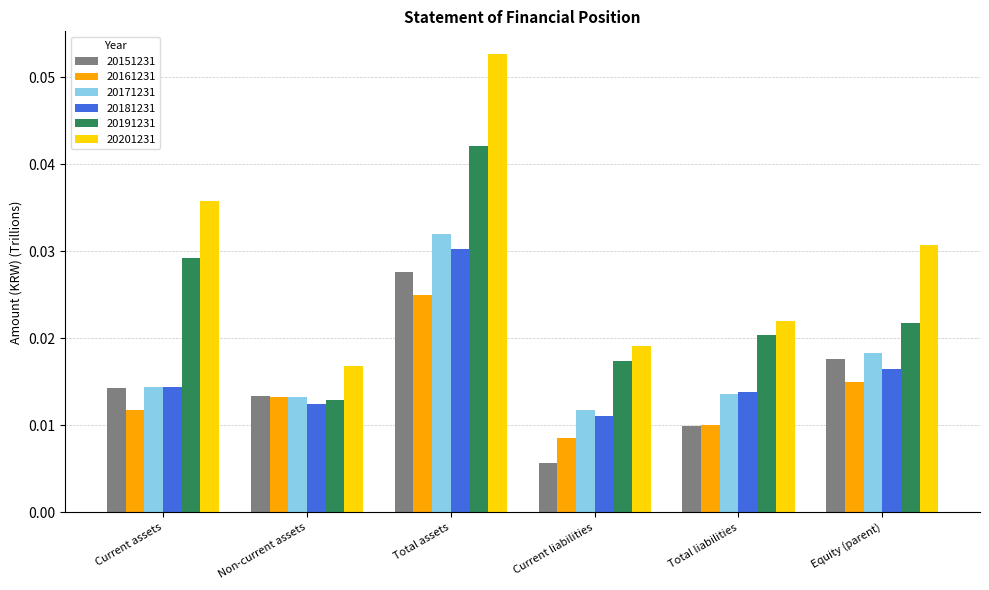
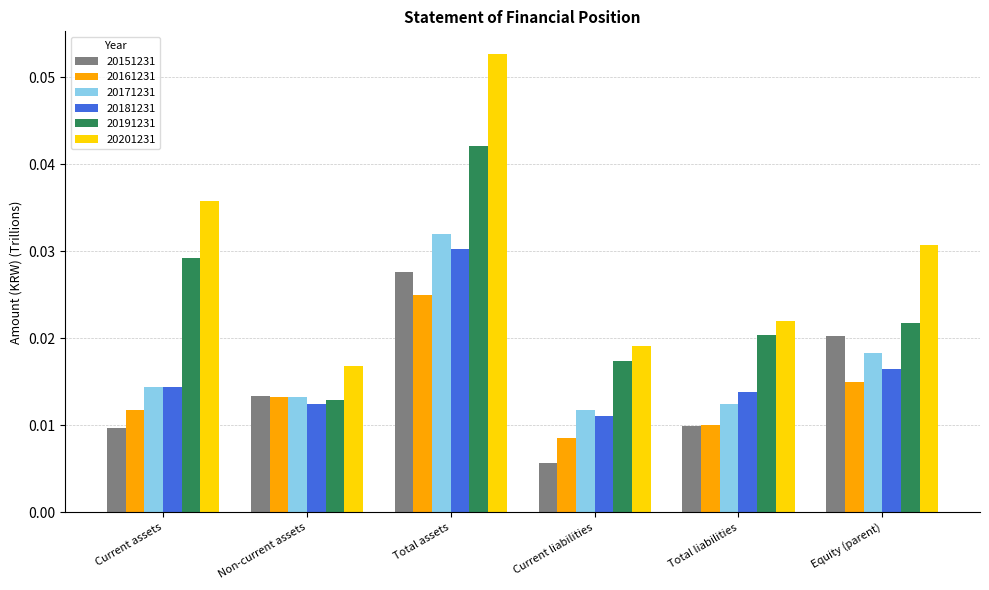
20151231, Current assets: 0.014 -> 0.010
20171231, Total liabilities: 0.014 -> 0.012
20151231, Equity (parent): 0.018 -> 0.020
